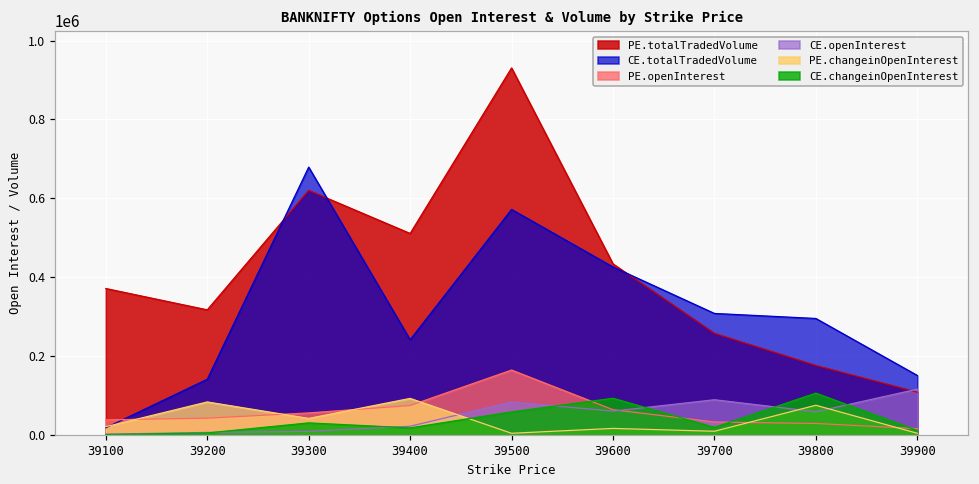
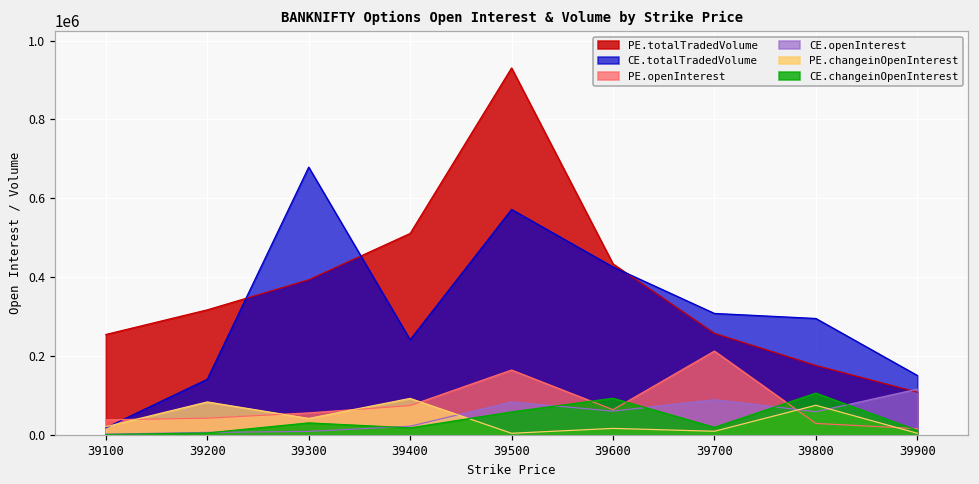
PE.totalTradedVolume, 39100: 370000 -> 250000
PE.totalTradedVolume, 39300: 620000 -> 390000
PE.openInterest, 39700: 30000 -> 210000
